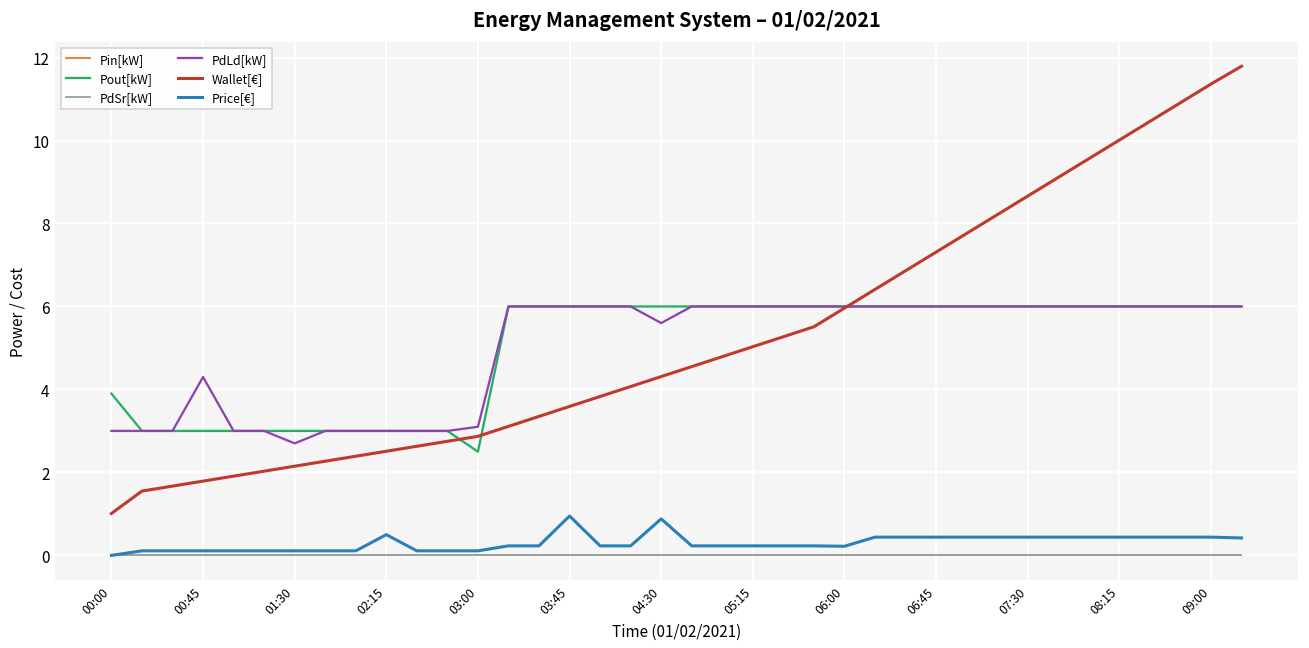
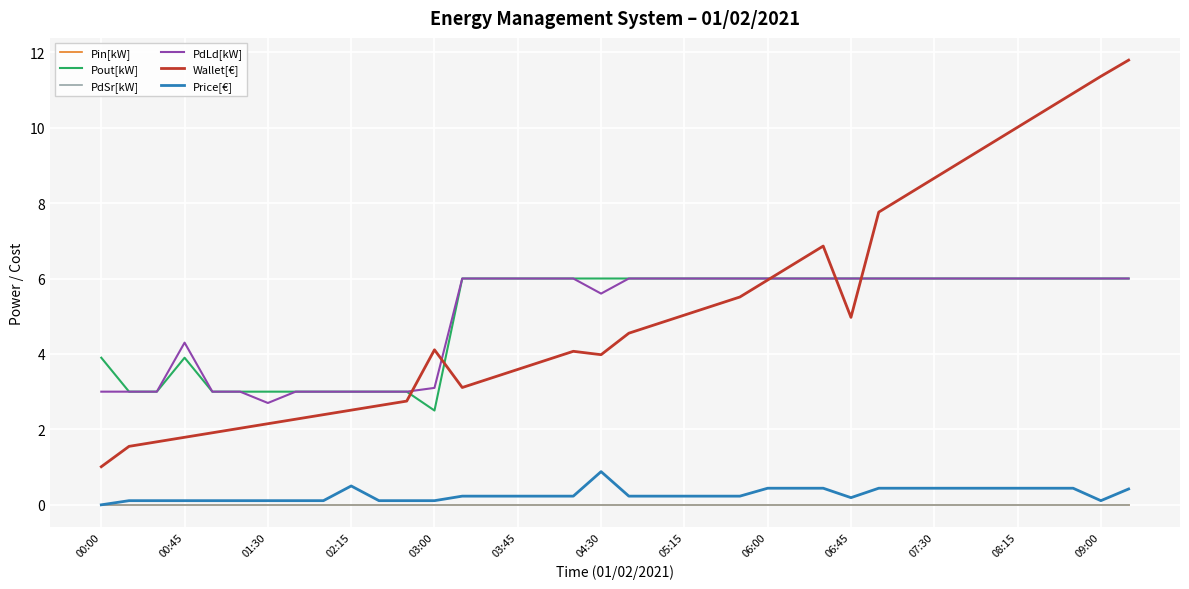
Pout[kW], 00:45: 3.0 -> 3.9
Wallet[€], 03:00: 2.9 -> 4.1
Price[€], 03:45: 1.0 -> 0.2
Wallet[€], 04:30: 4.3 -> 4.0
Price[€], 06:00: 0.2 -> 0.4
Wallet[€], 06:45: 7.3 -> 5.0
Price[€], 06:45: 0.4 -> 0.2
Price[€], 09:00: 0.4 -> 0.1
